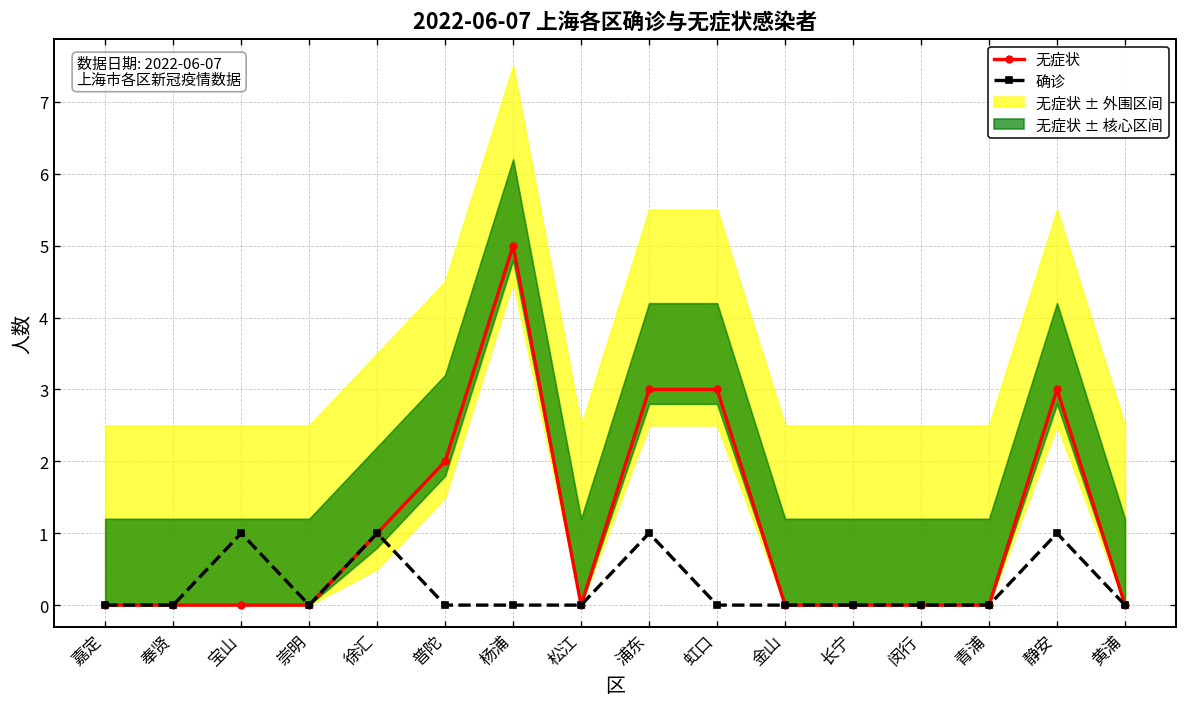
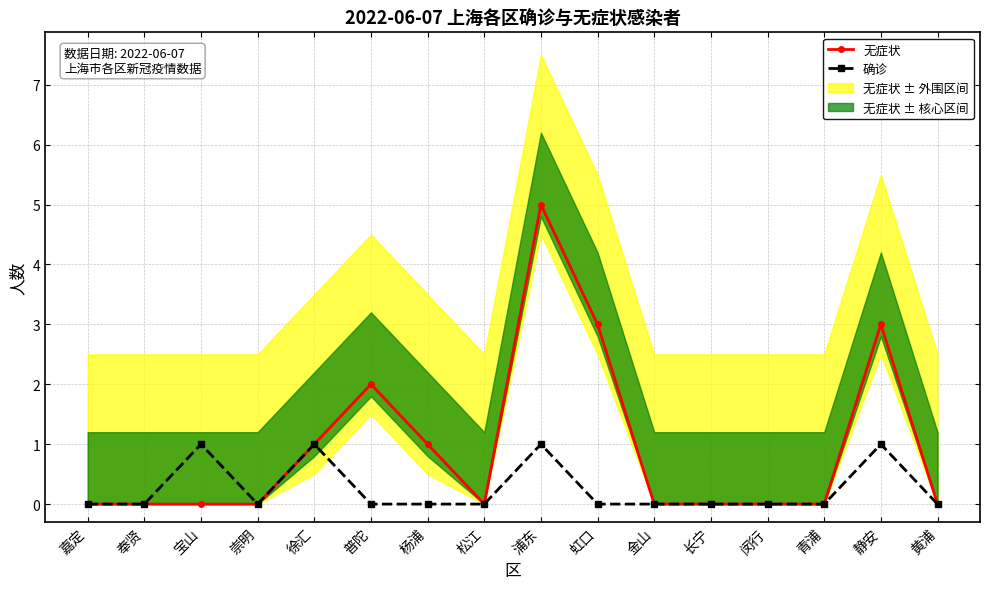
无症状, 杨浦: 5 -> 1
无症状, 浦东: 3 -> 5
